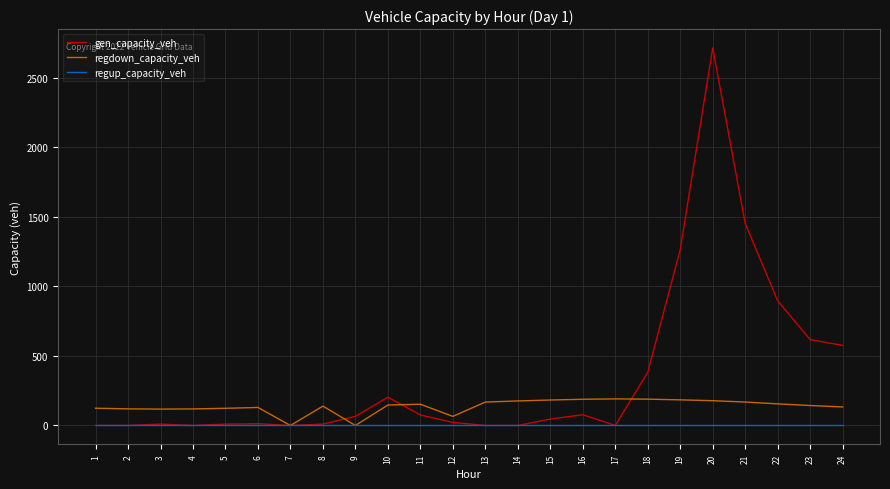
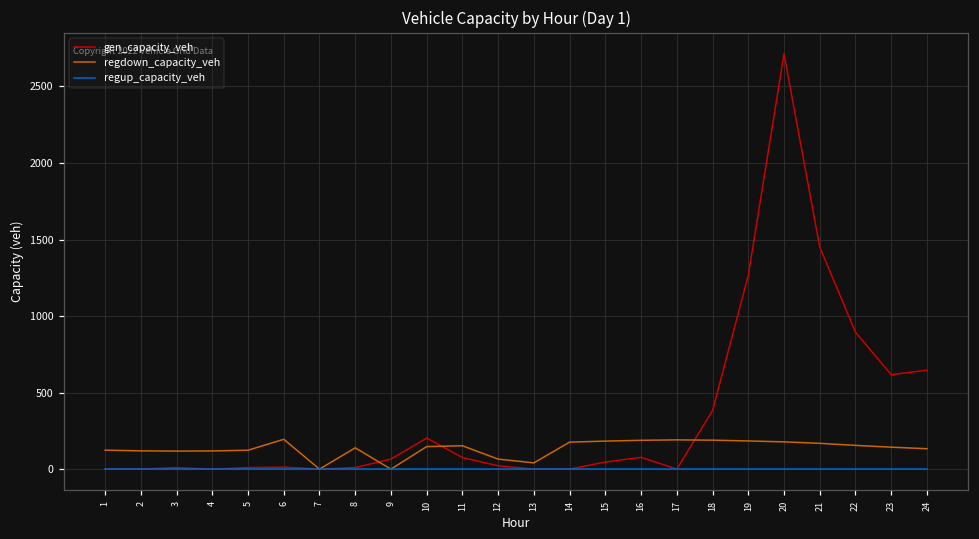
regdown_capacity_veh, 6: 130 -> 190
regdown_capacity_veh, 13: 170 -> 40
gen_capacity_veh, 24: 580 -> 650
